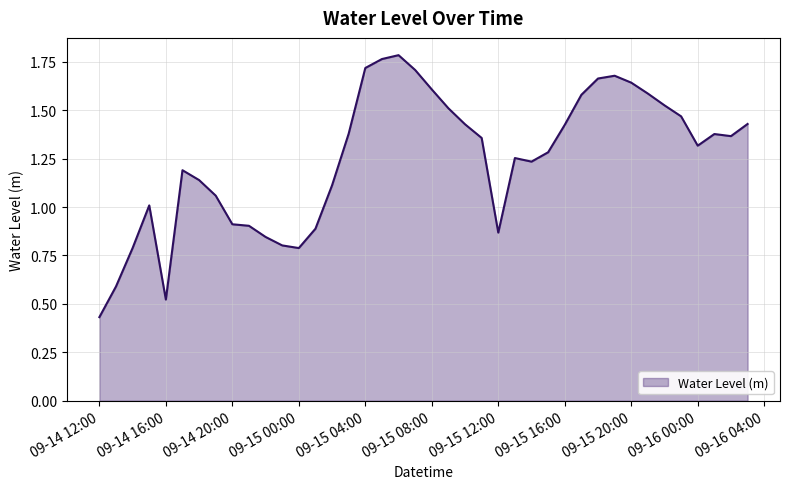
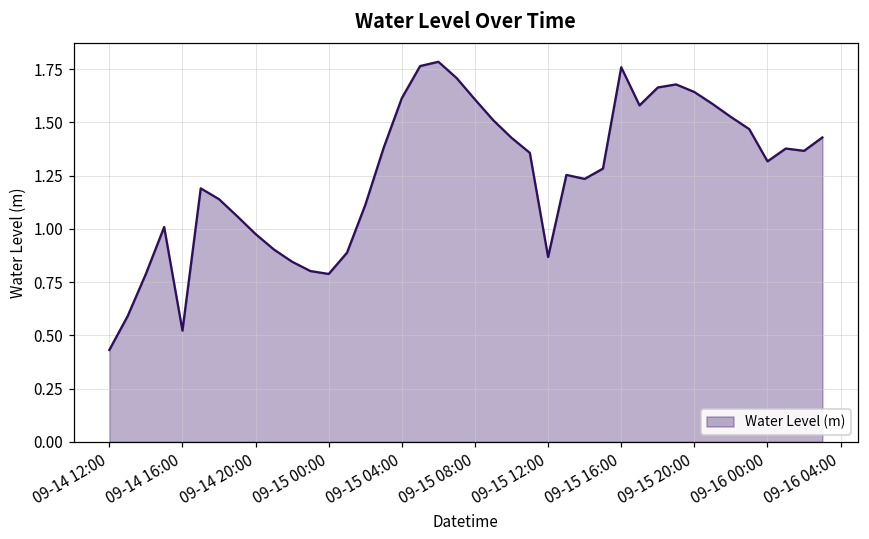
09-14 20:00: 0.91 -> 0.98
09-15 04:00: 1.72 -> 1.61
09-15 16:00: 1.42 -> 1.76
